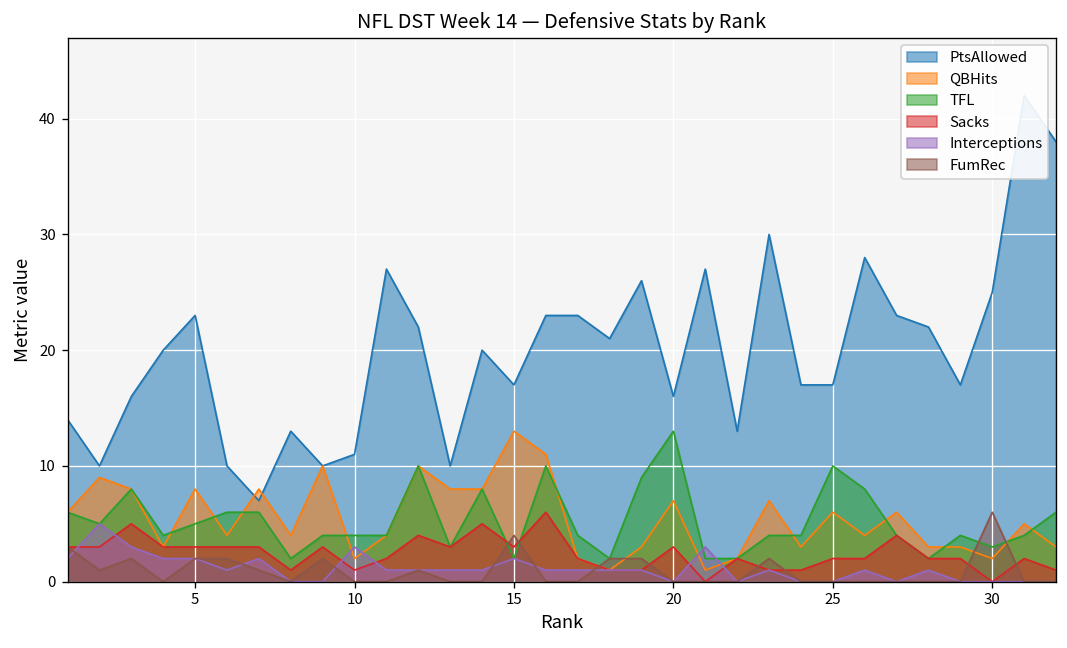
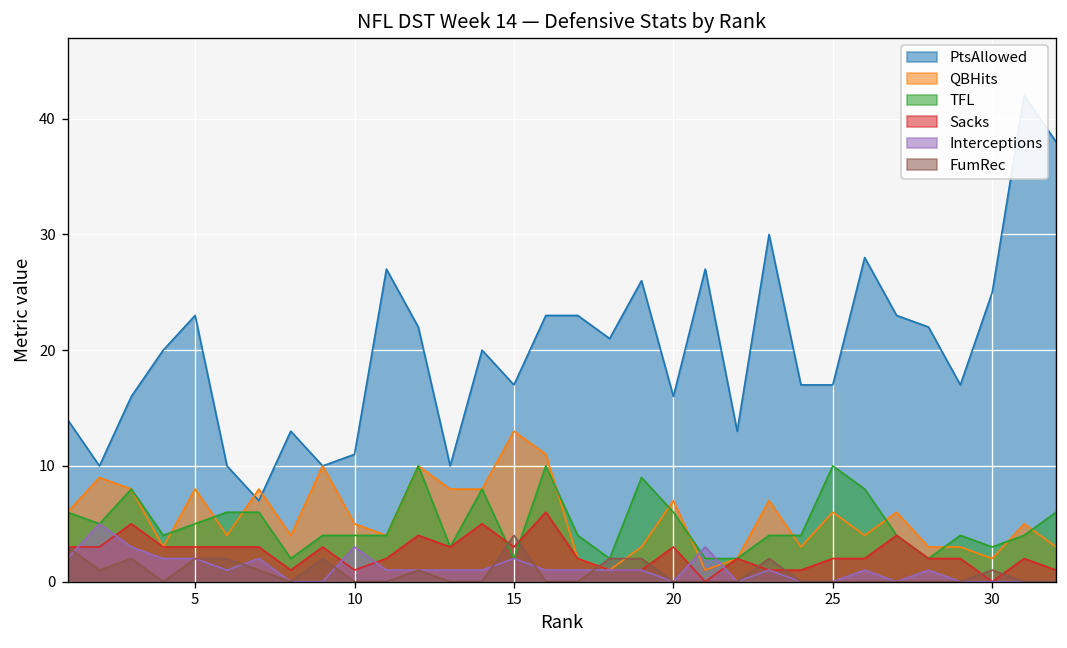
QBHits, 10: 2 -> 5
TFL, 20: 13 -> 6
FumRec, 30: 6 -> 1
